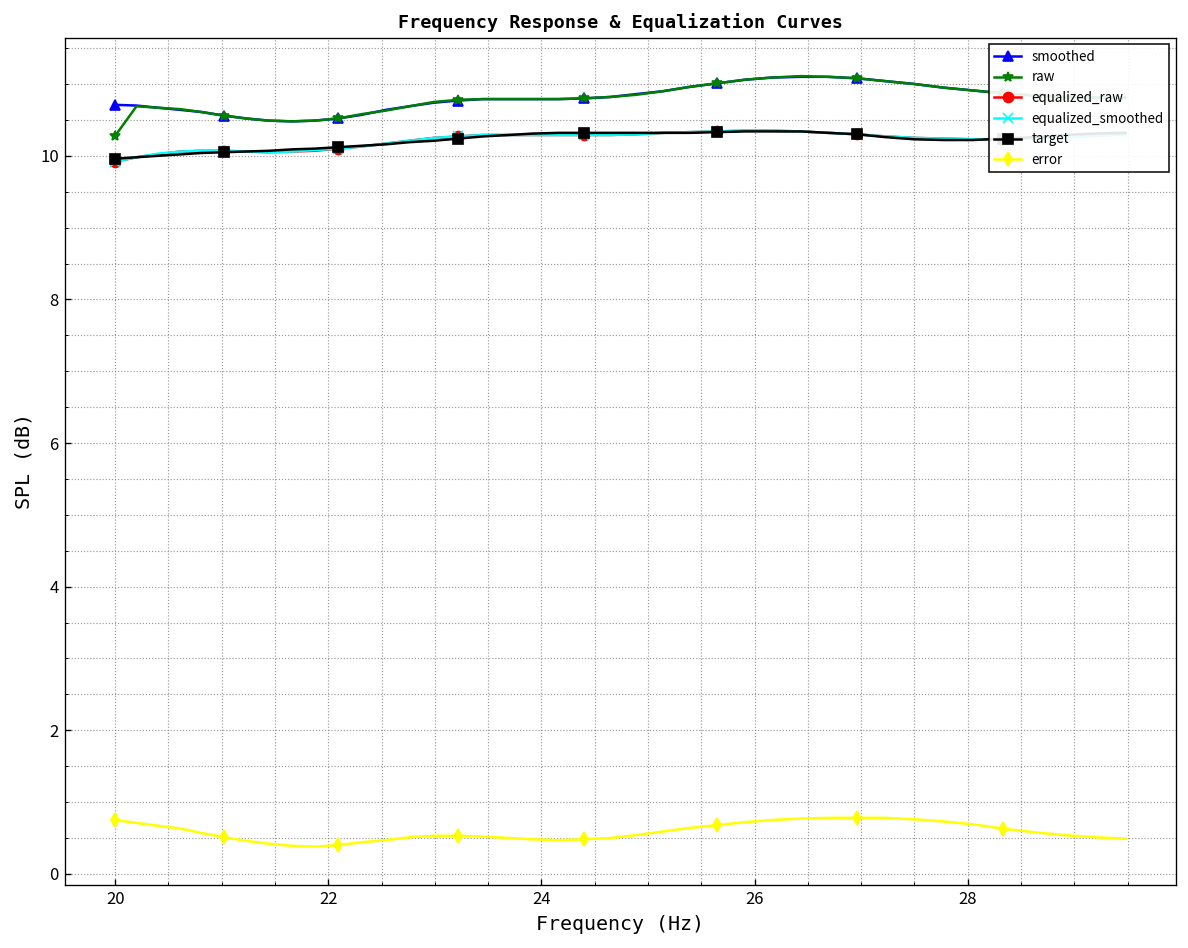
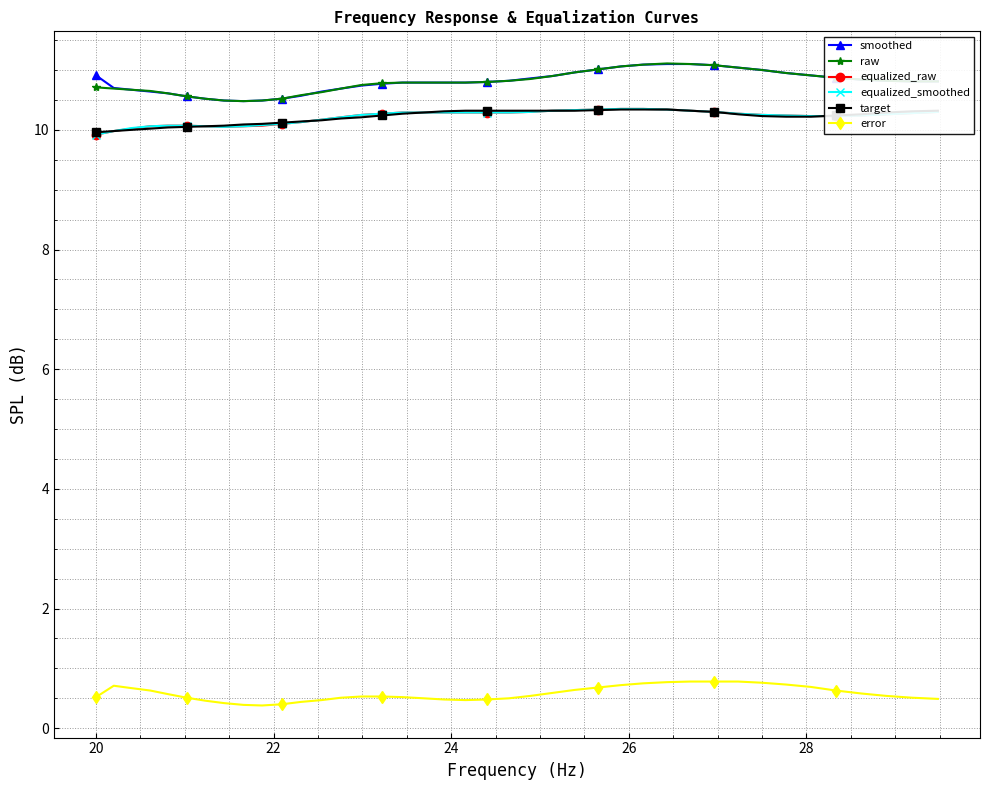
smoothed, 20: 10.7 -> 10.9
raw, 20: 10.3 -> 10.7
error, 20: 0.8 -> 0.5
